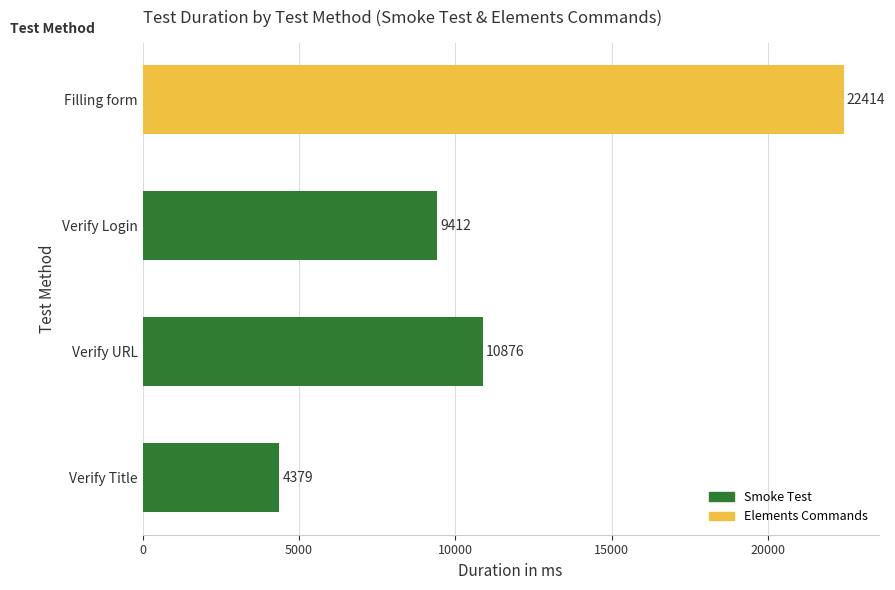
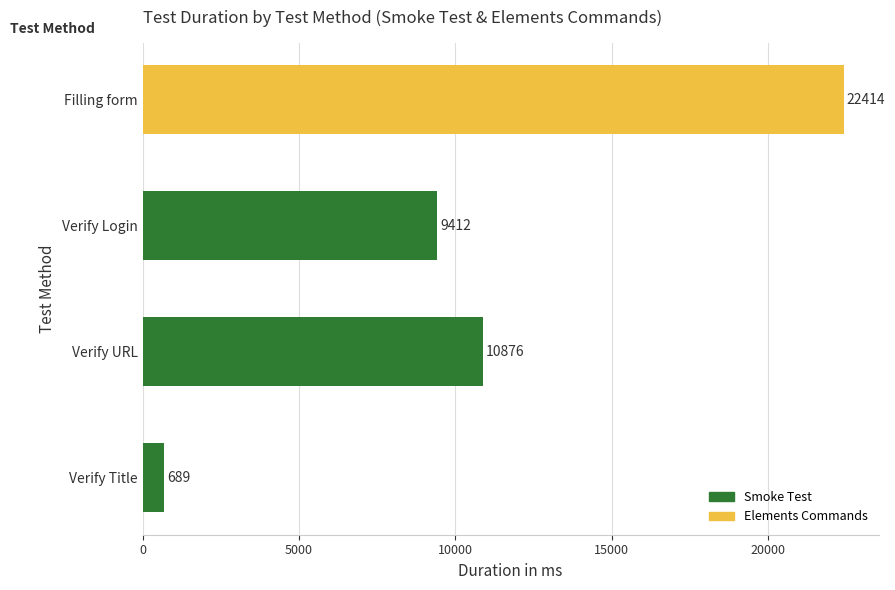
Verify Title: 4379 -> 689
